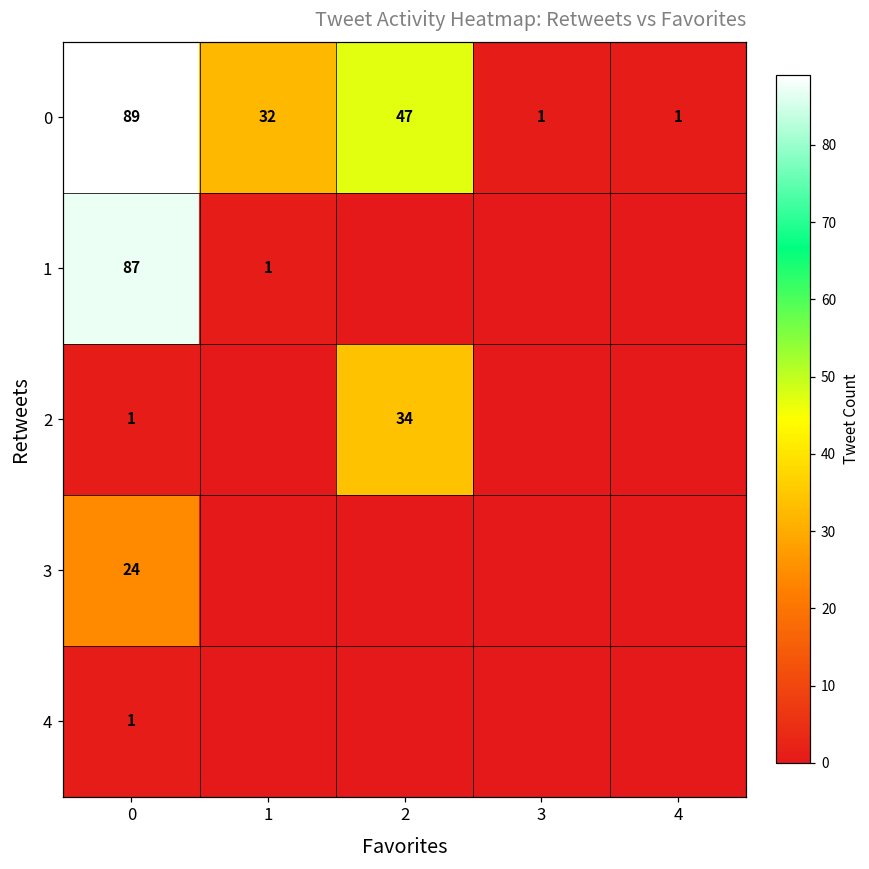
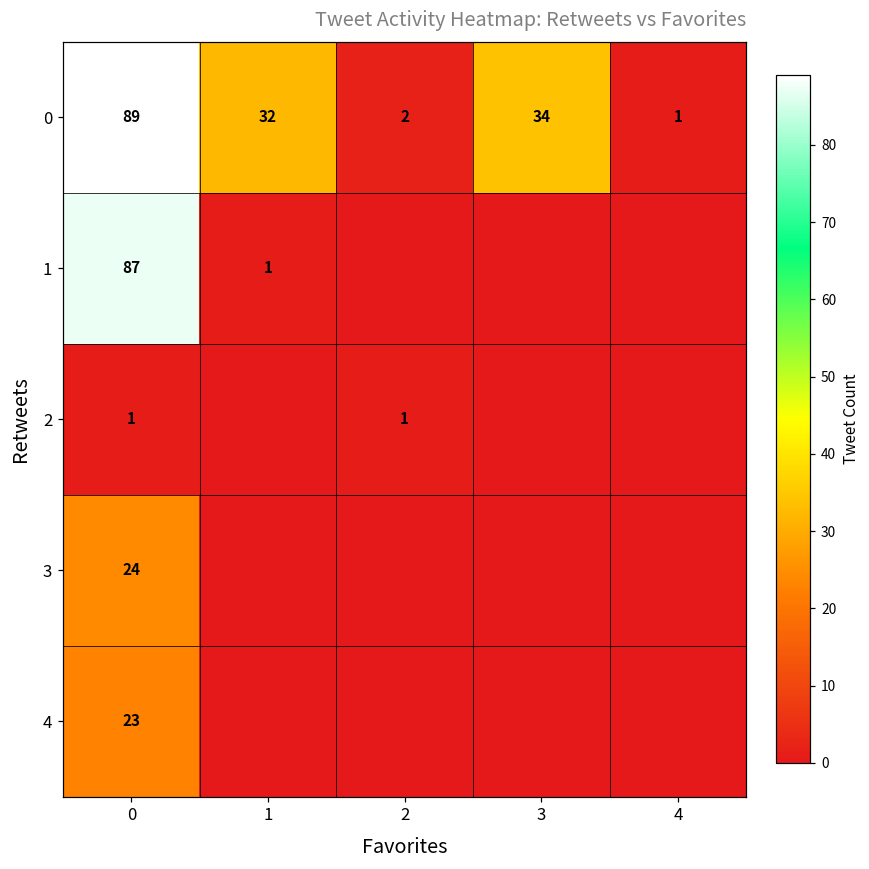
0, 2: 47 -> 2
0, 3: 1 -> 34
2, 2: 34 -> 1
4, 0: 1 -> 23
